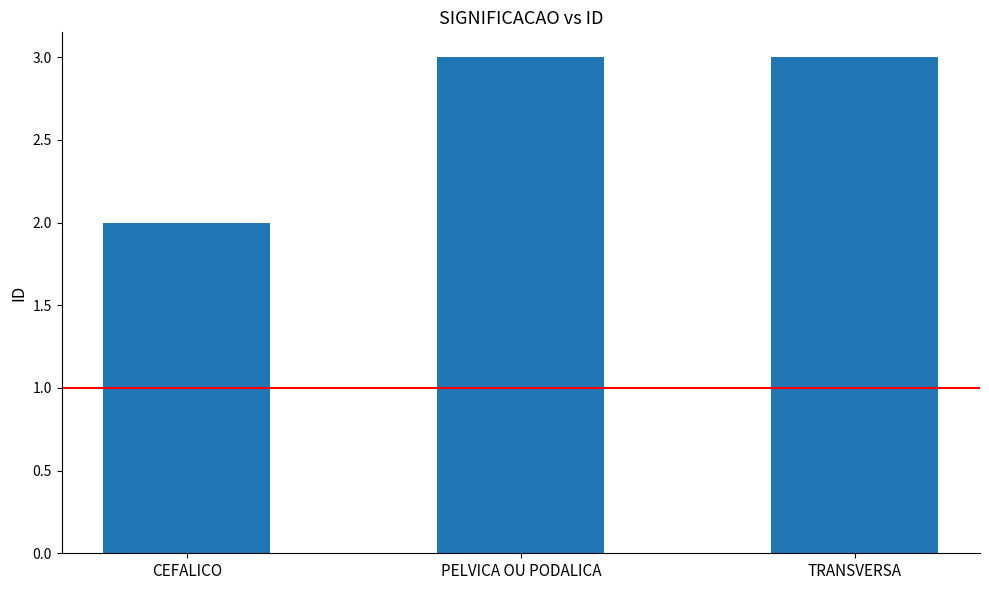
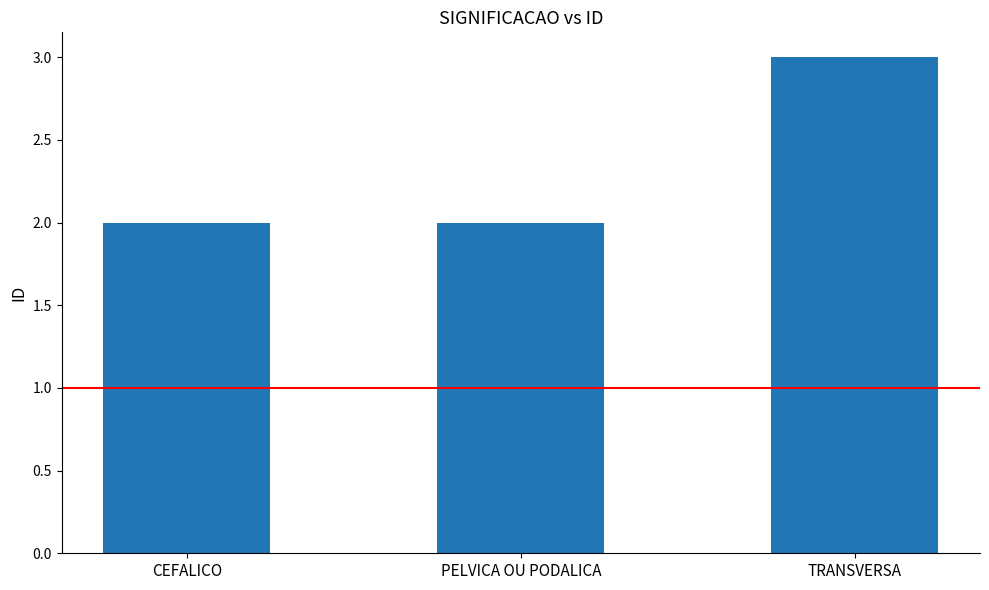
PELVICA OU PODALICA: 3 -> 2
